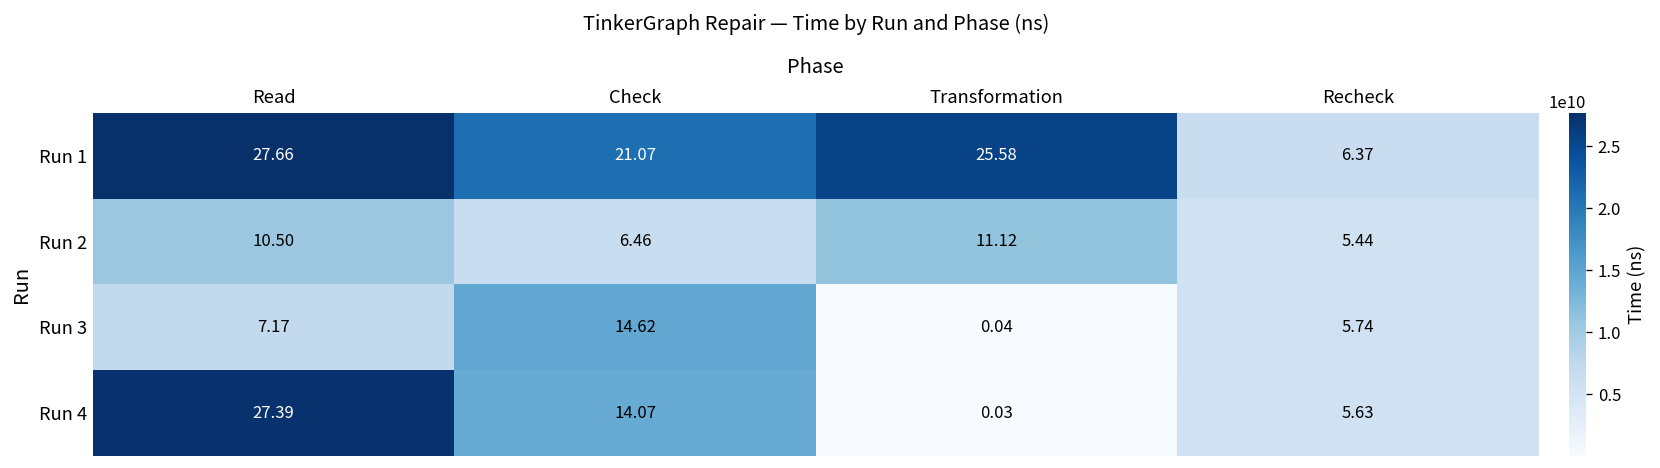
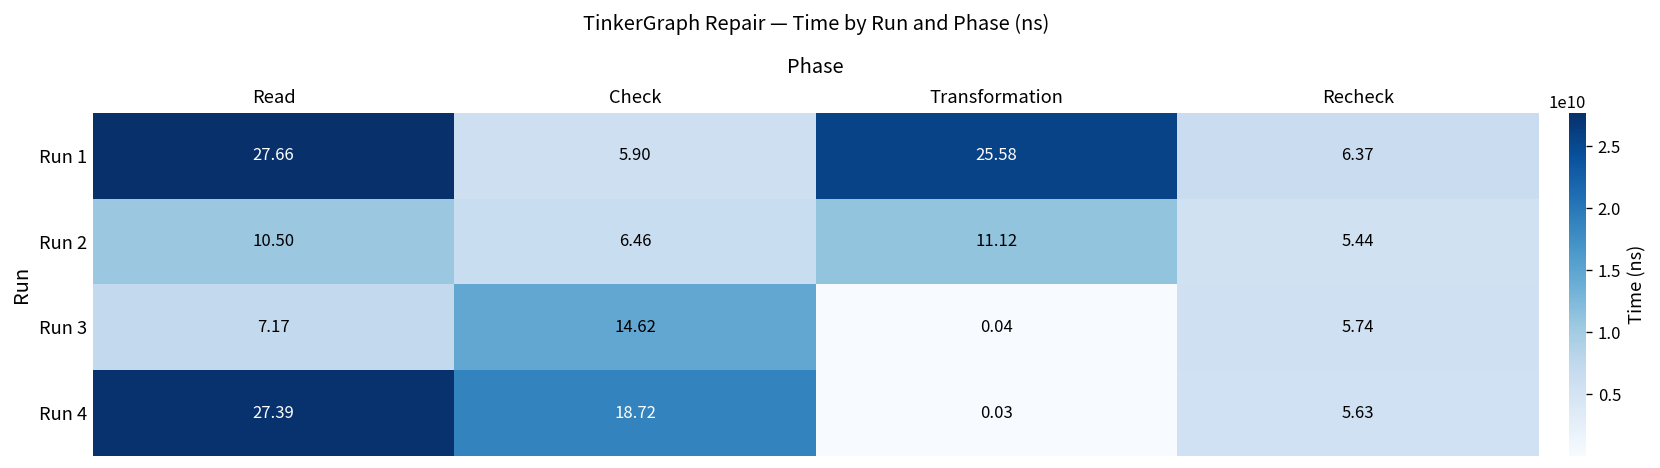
Run 1, Check: 21.07 -> 5.90
Run 4, Check: 14.07 -> 18.72
